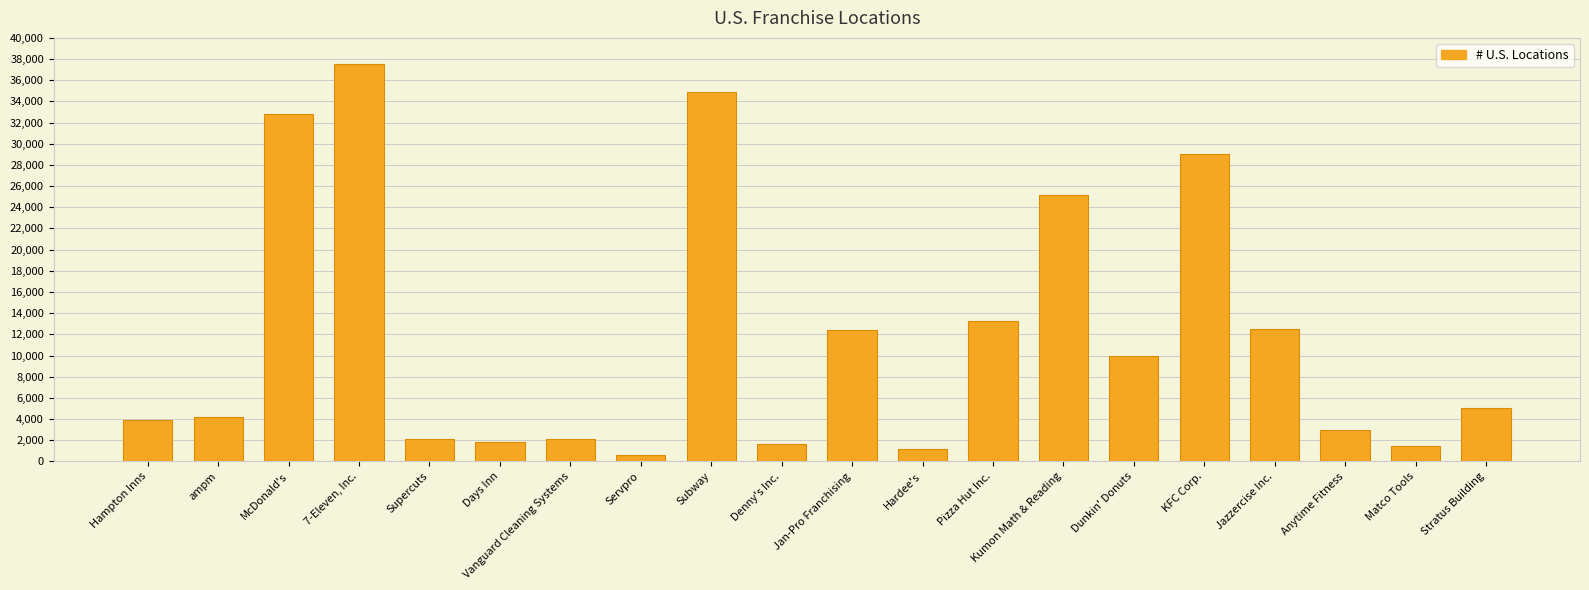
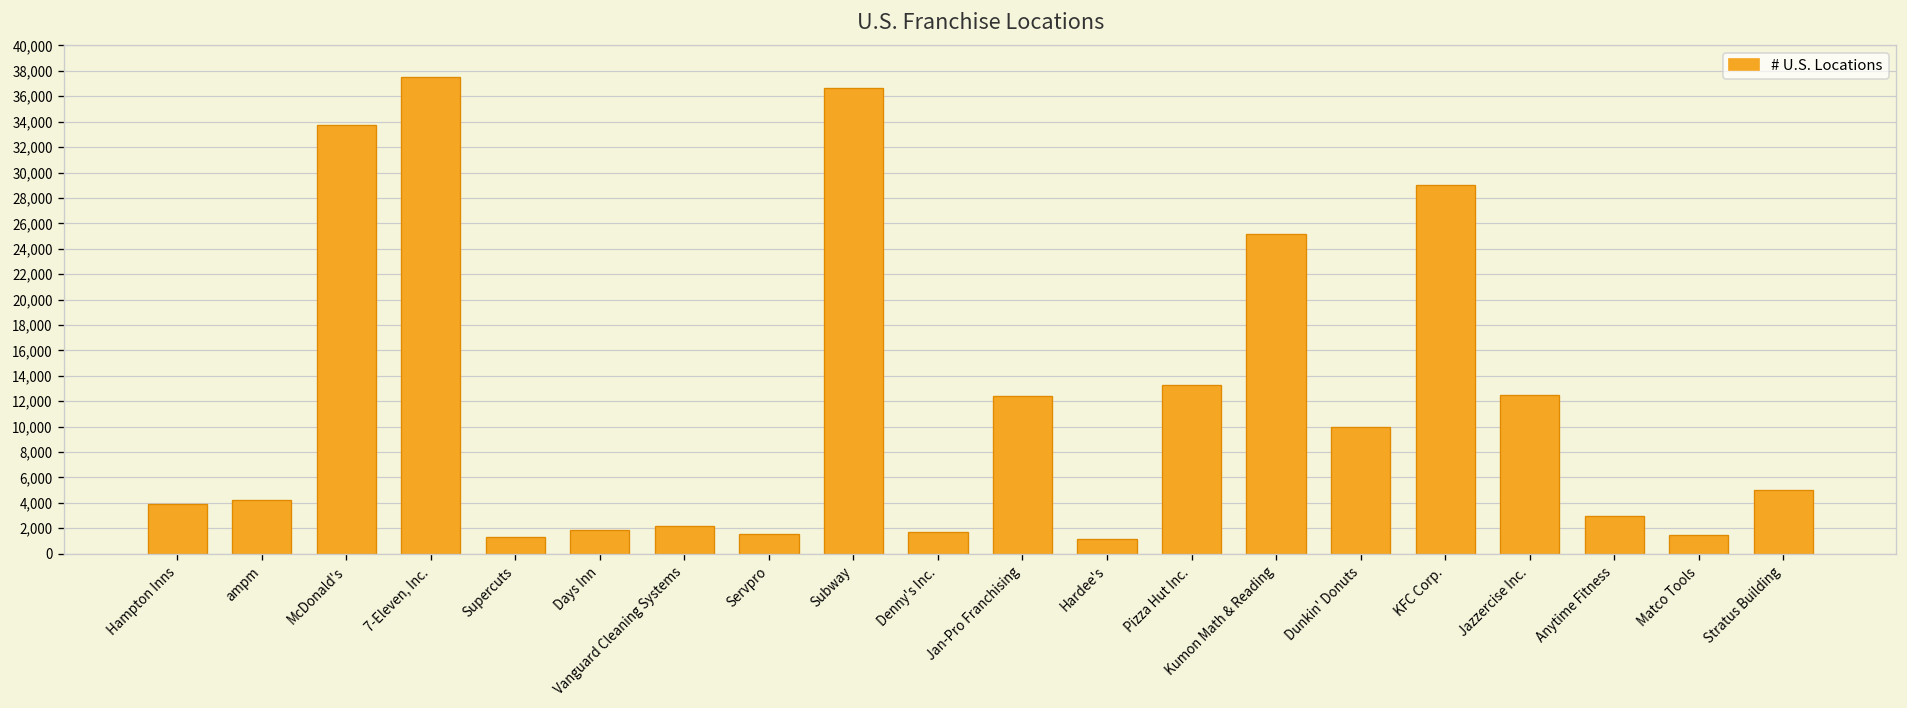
McDonald's: 32,800 -> 33,700
Supercuts: 2,100 -> 1,300
Servpro: 600 -> 1,600
Subway: 34,900 -> 36,700
